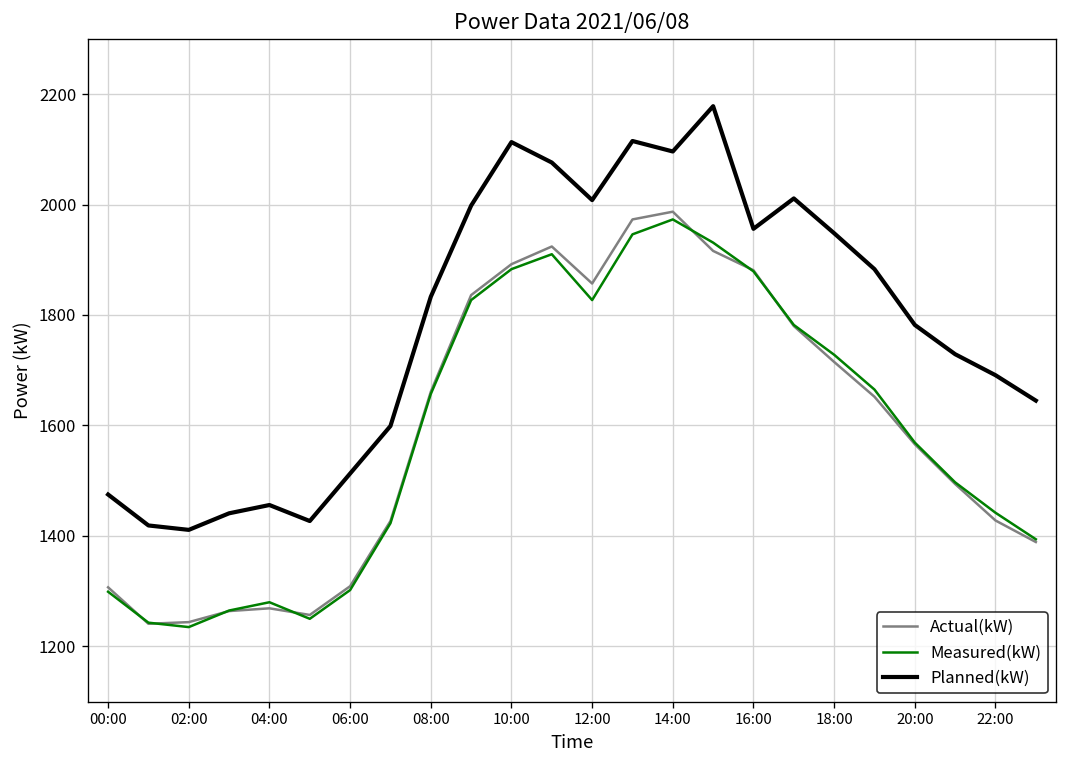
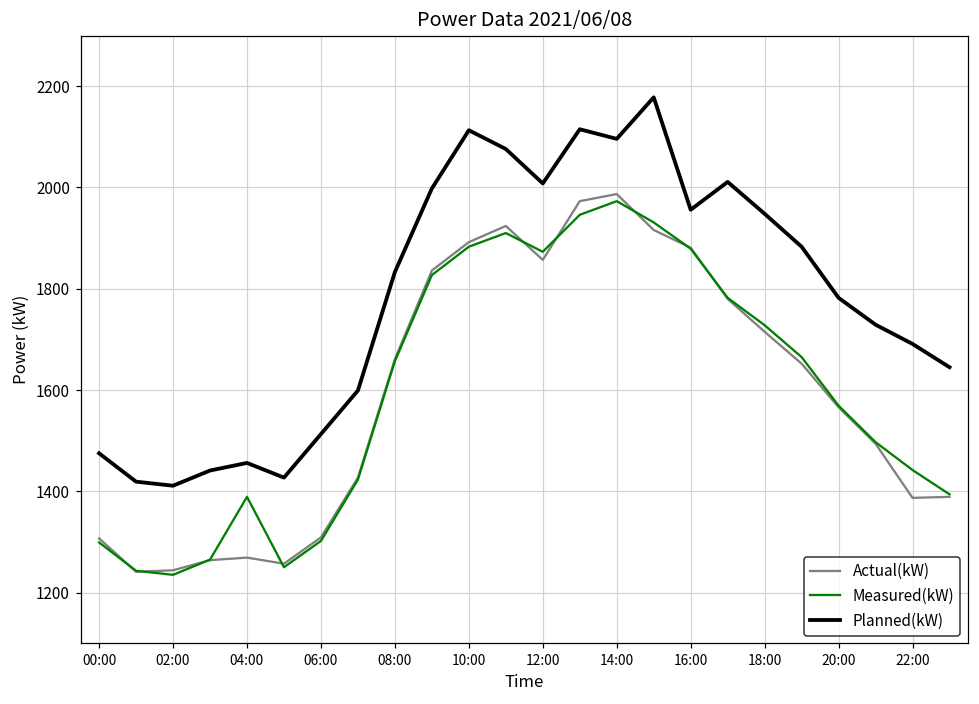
Measured(kW), 04:00: 1280 -> 1390
Measured(kW), 12:00: 1830 -> 1870
Actual(kW), 22:00: 1430 -> 1390
